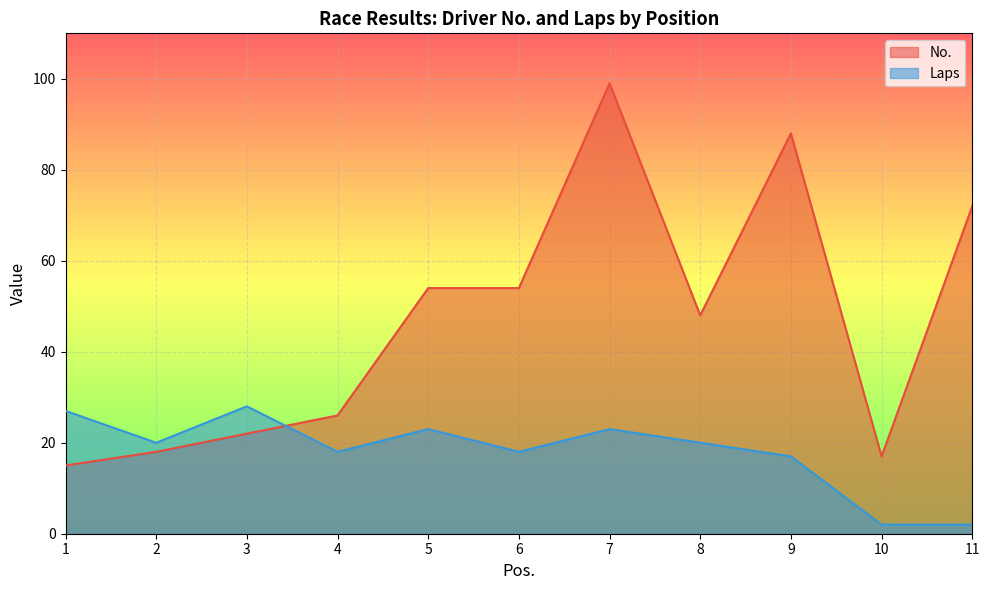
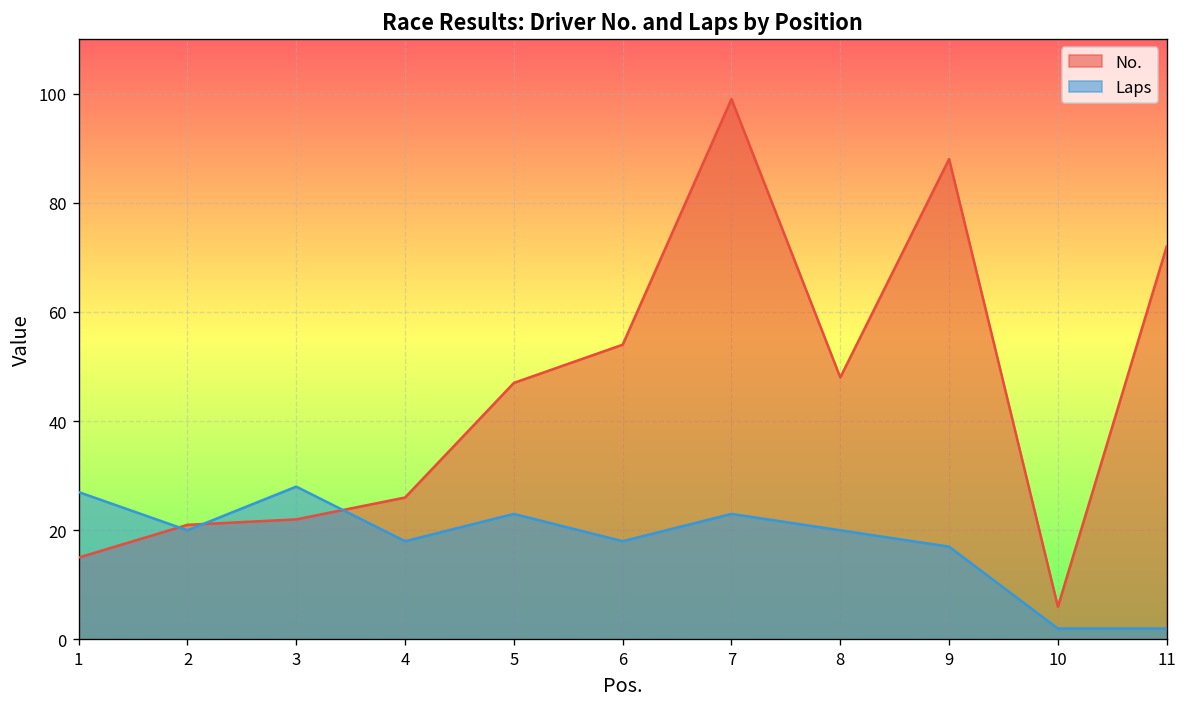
No., 2: 18 -> 21
No., 5: 54 -> 47
No., 10: 17 -> 6
